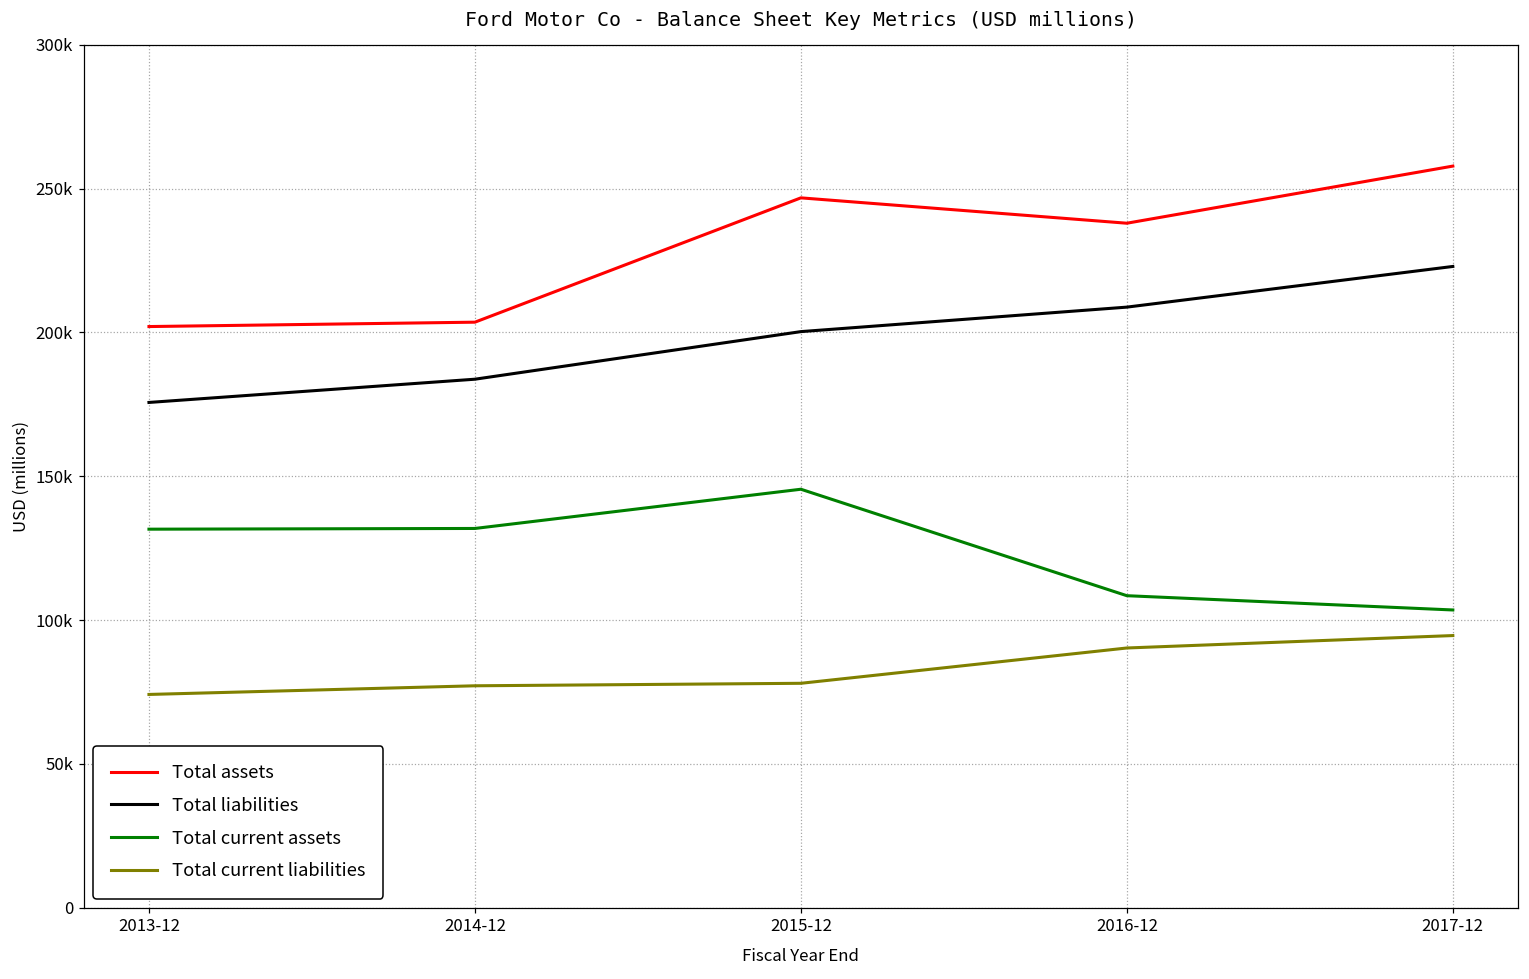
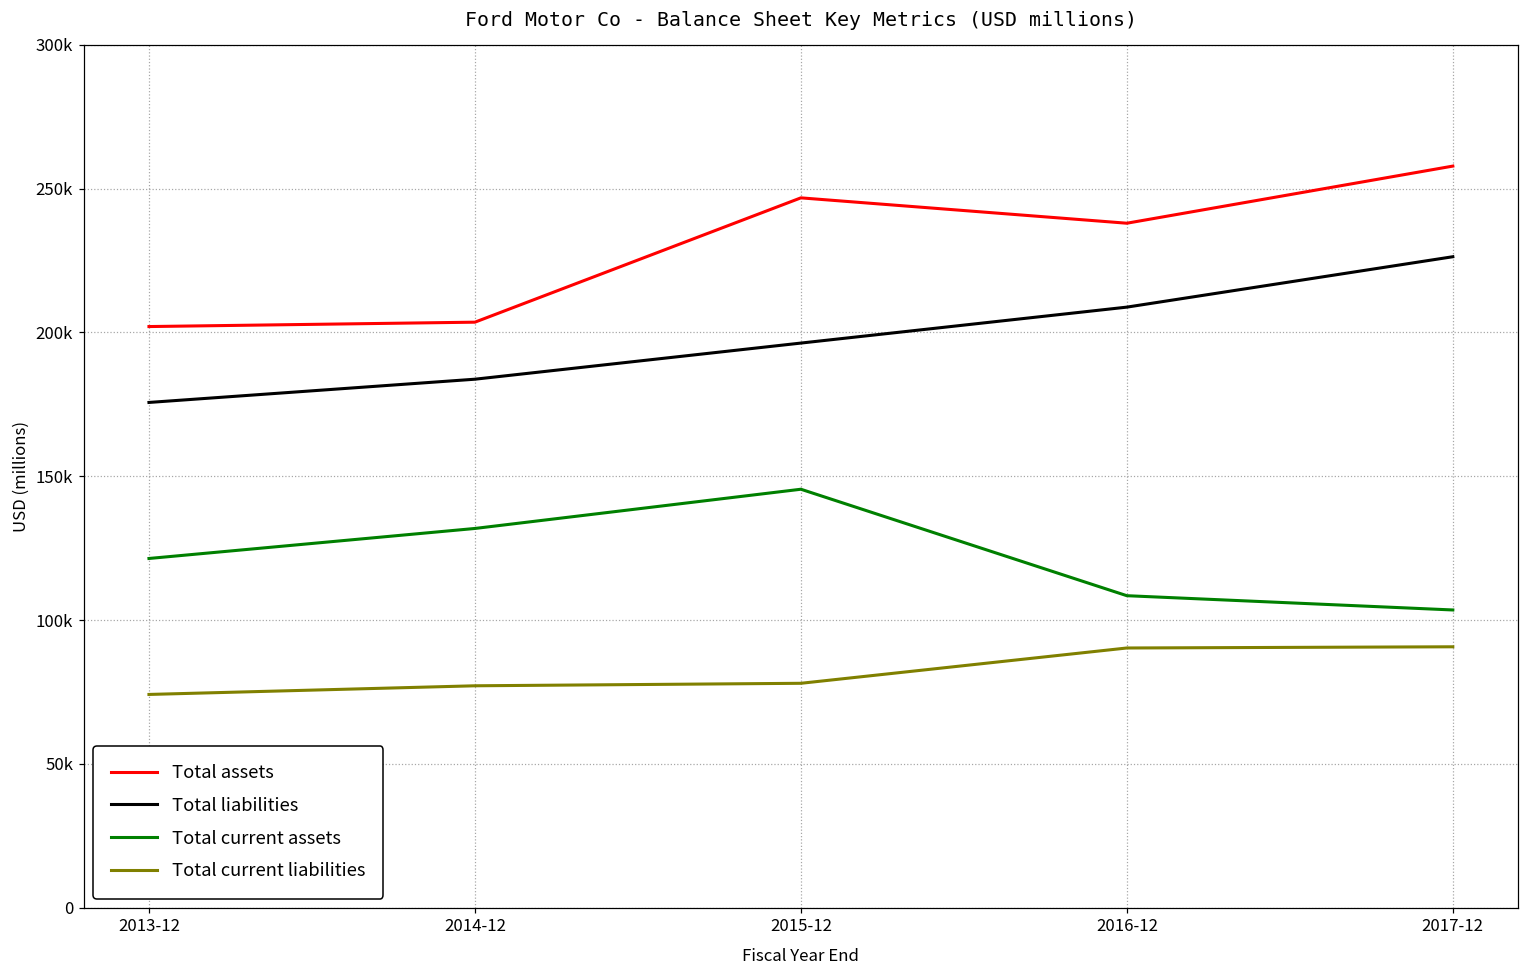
Total current assets, 2013-12: 132000 -> 121000
Total liabilities, 2015-12: 200000 -> 196000
Total liabilities, 2017-12: 223000 -> 226000
Total current liabilities, 2017-12: 95000 -> 91000
